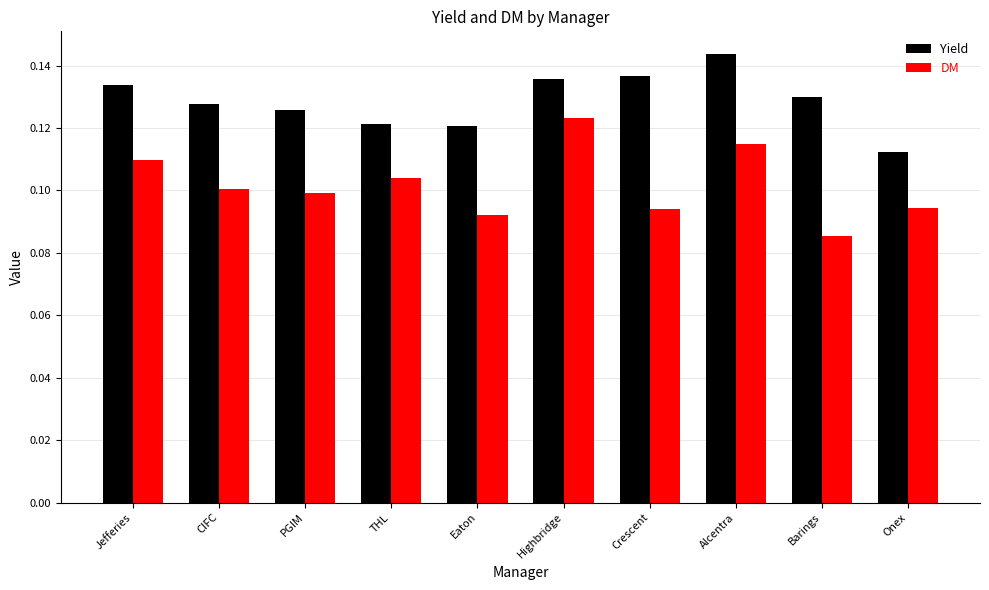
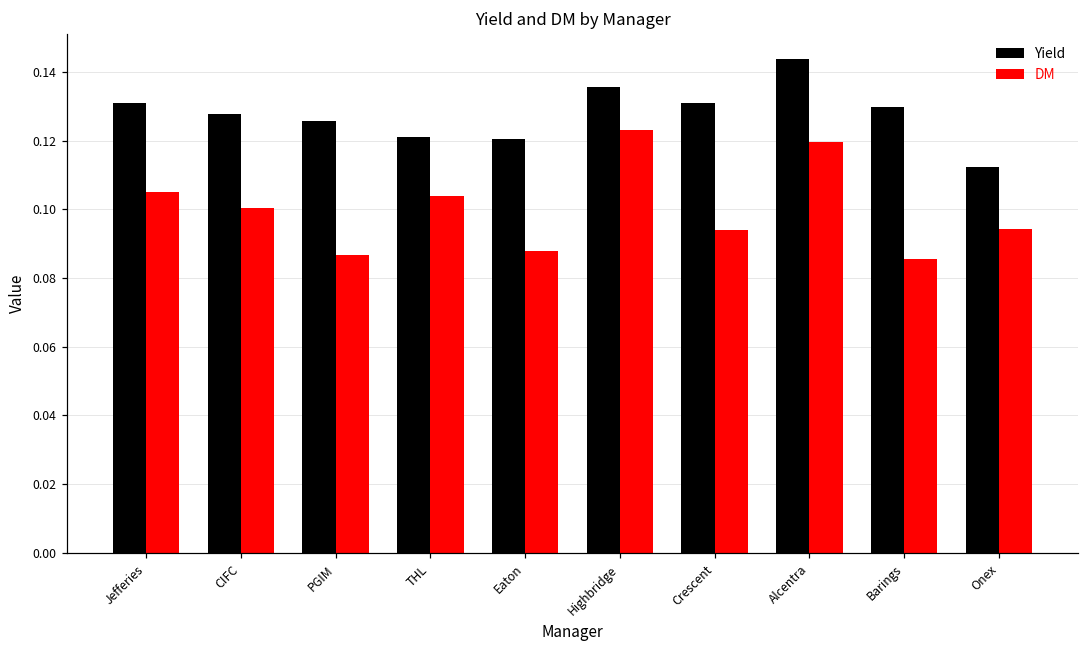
Yield, Jefferies: 0.134 -> 0.131
DM, Jefferies: 0.110 -> 0.105
DM, PGIM: 0.099 -> 0.087
DM, Eaton: 0.092 -> 0.088
Yield, Crescent: 0.137 -> 0.131
DM, Alcentra: 0.115 -> 0.120
